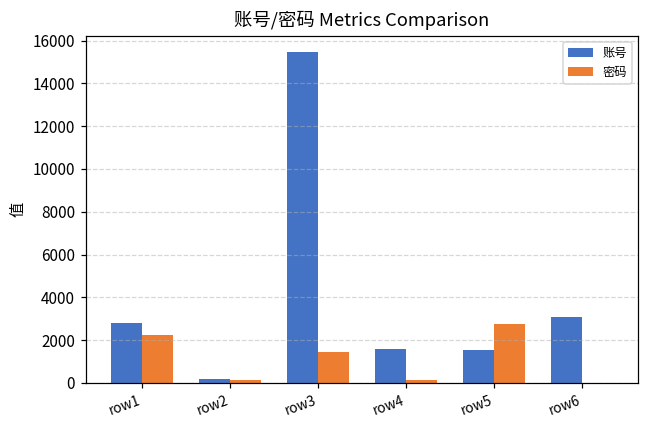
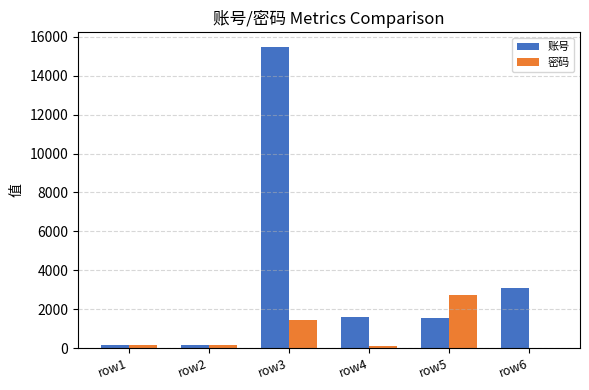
账号, row1: 2800 -> 200
密码, row1: 2200 -> 200
